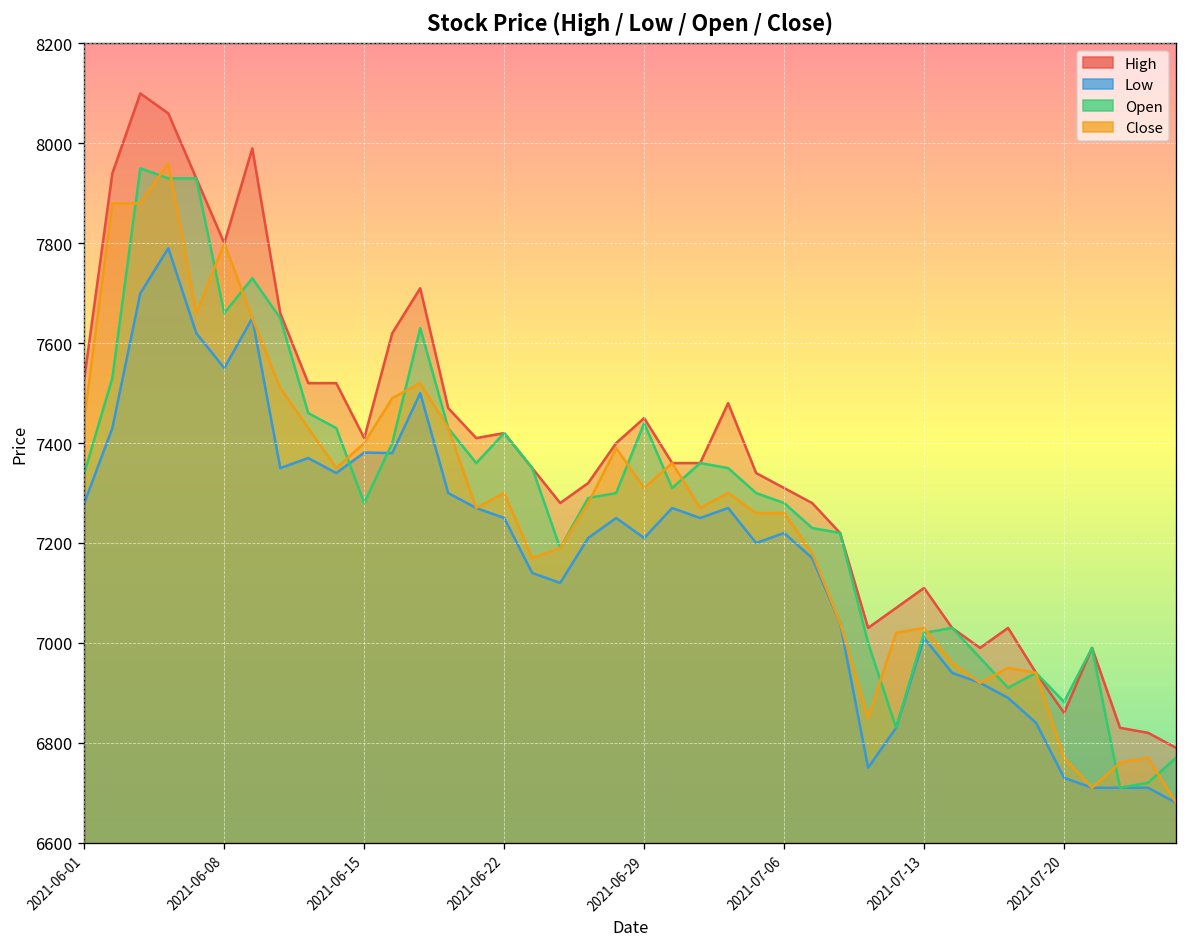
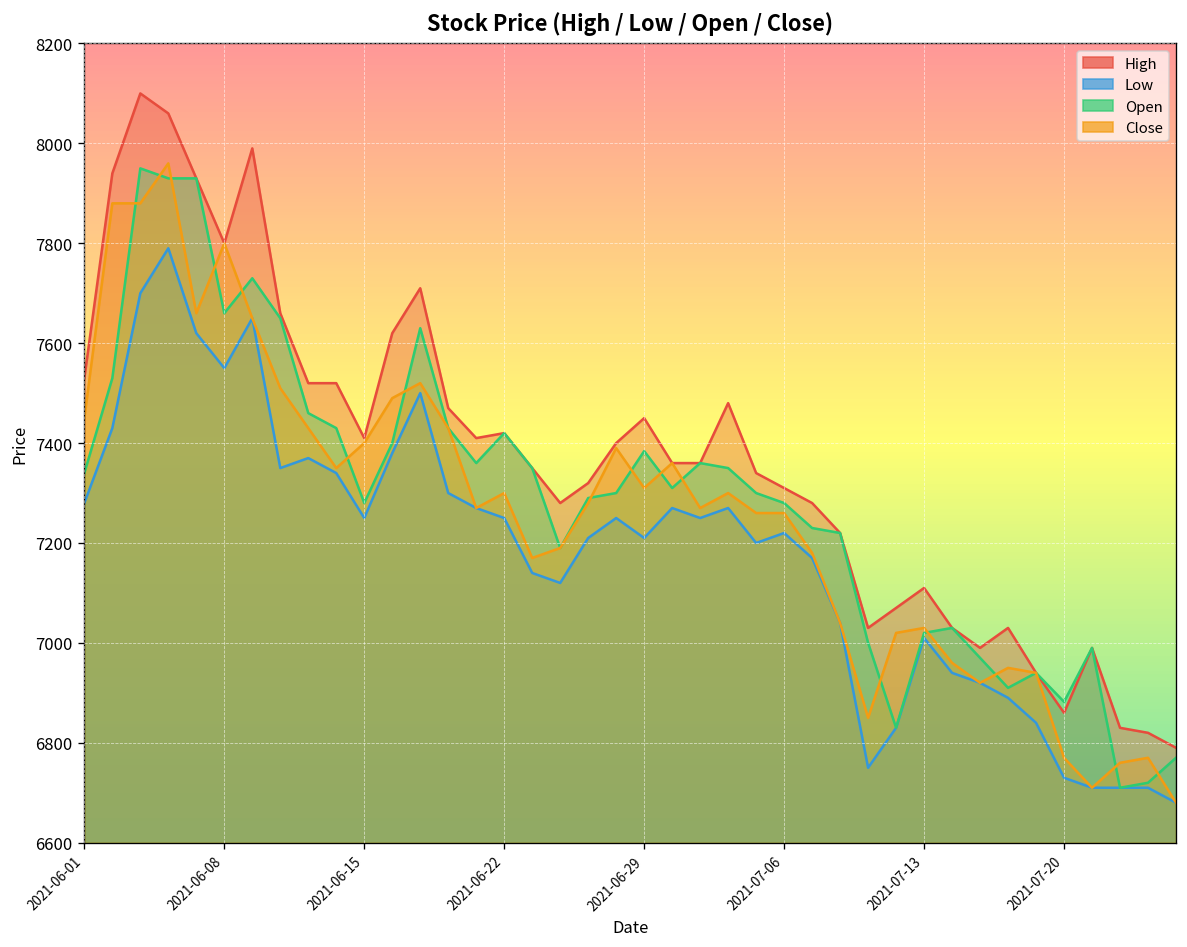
Low, 2021-06-15: 7380 -> 7250
Open, 2021-06-29: 7440 -> 7380
